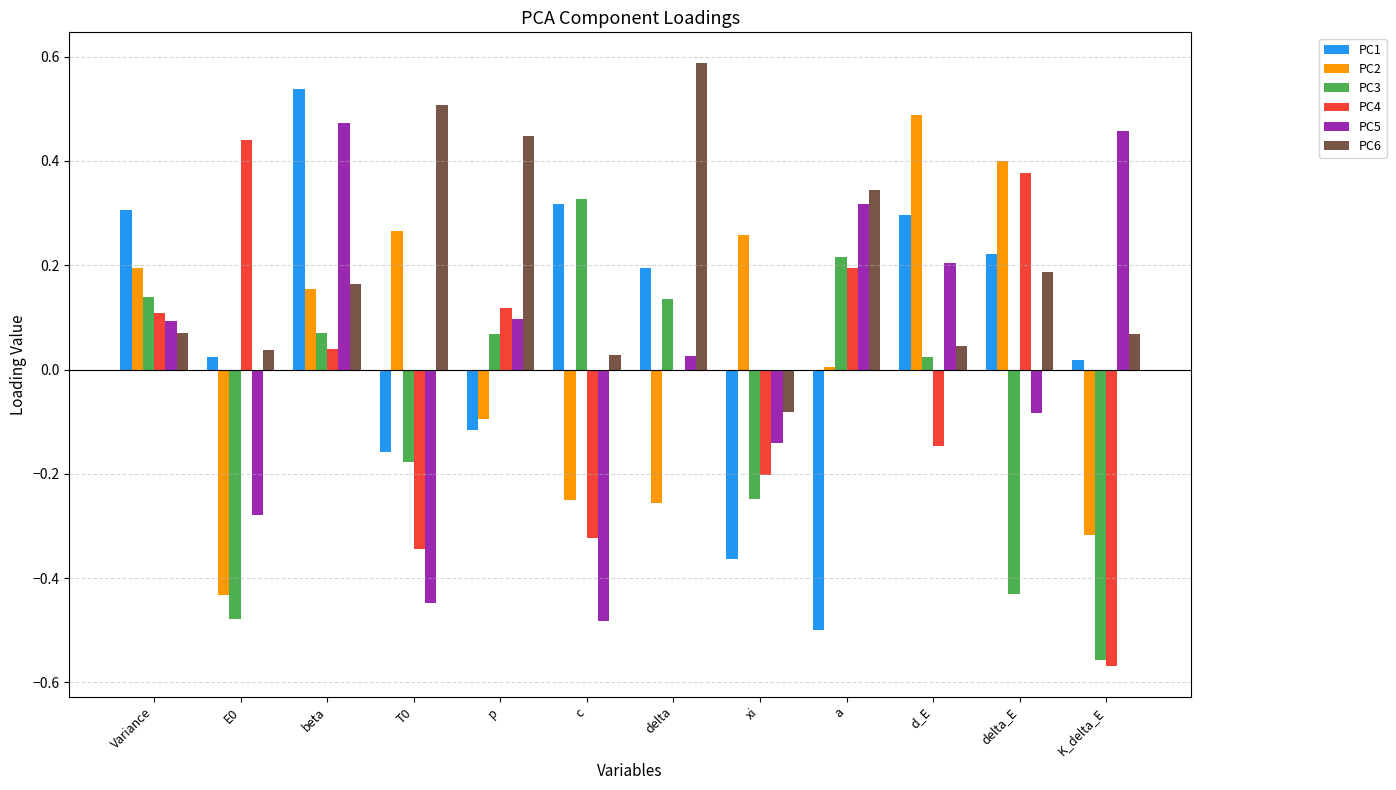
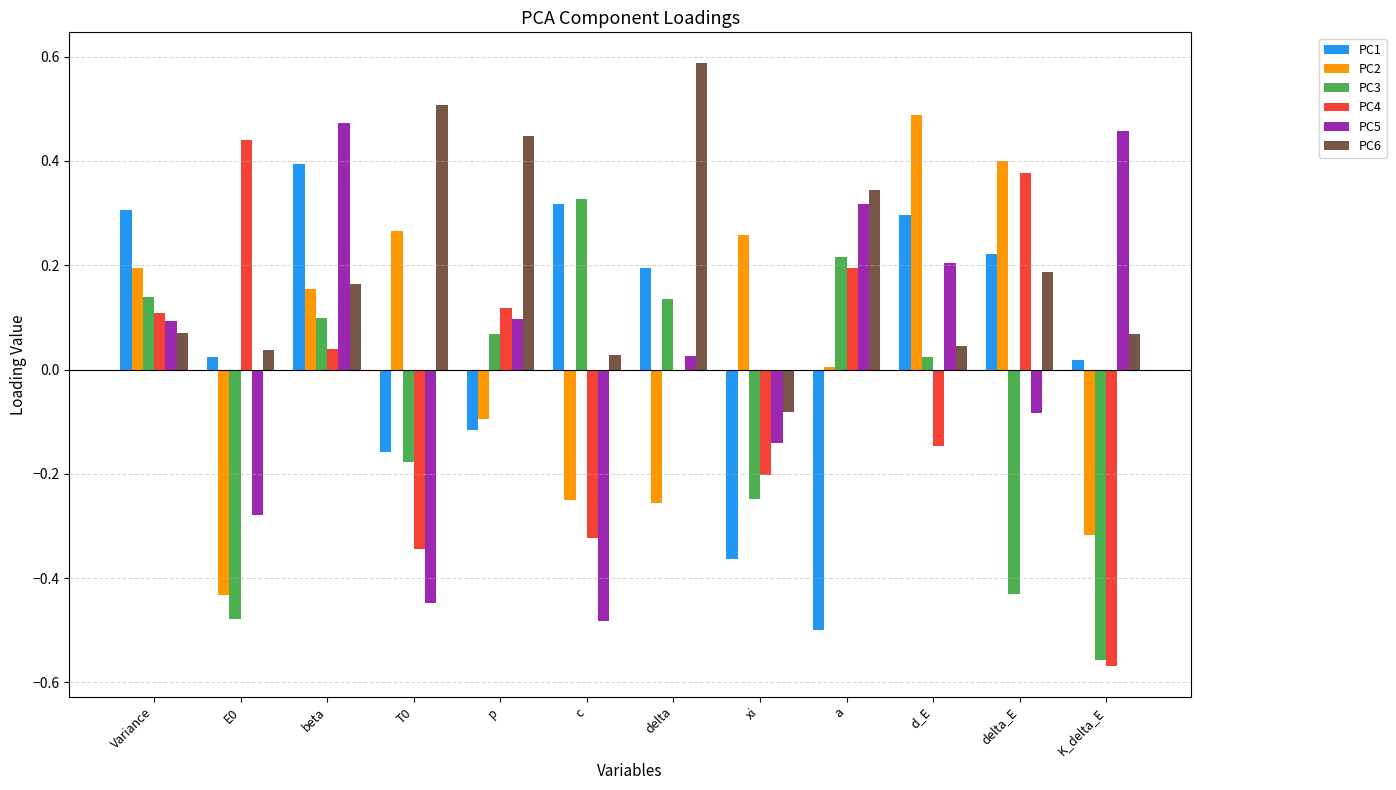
PC1, beta: 0.54 -> 0.40
PC3, beta: 0.07 -> 0.10
